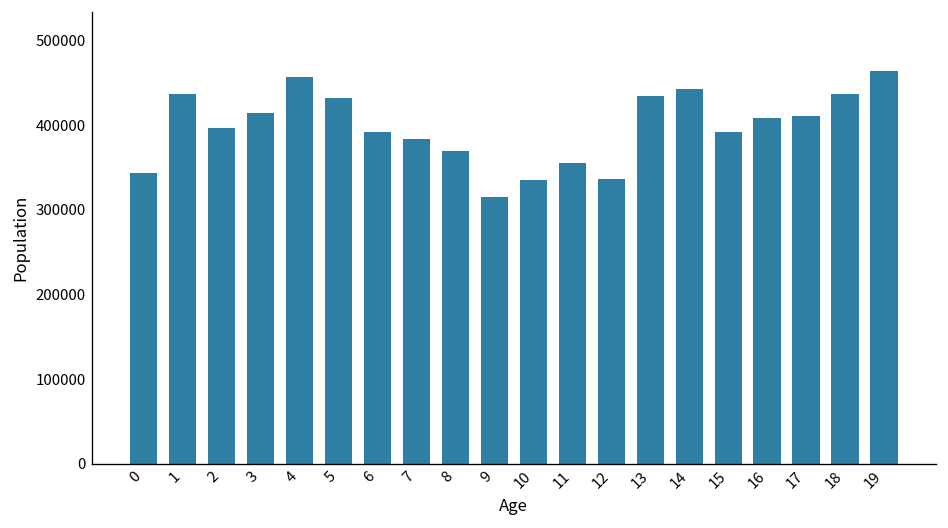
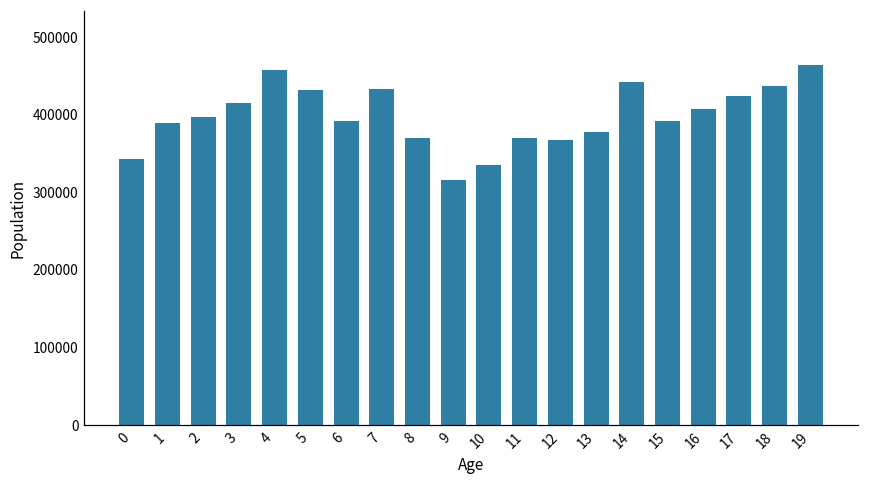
1: 440000 -> 390000
7: 380000 -> 430000
11: 350000 -> 370000
12: 340000 -> 370000
13: 430000 -> 380000
17: 410000 -> 420000
